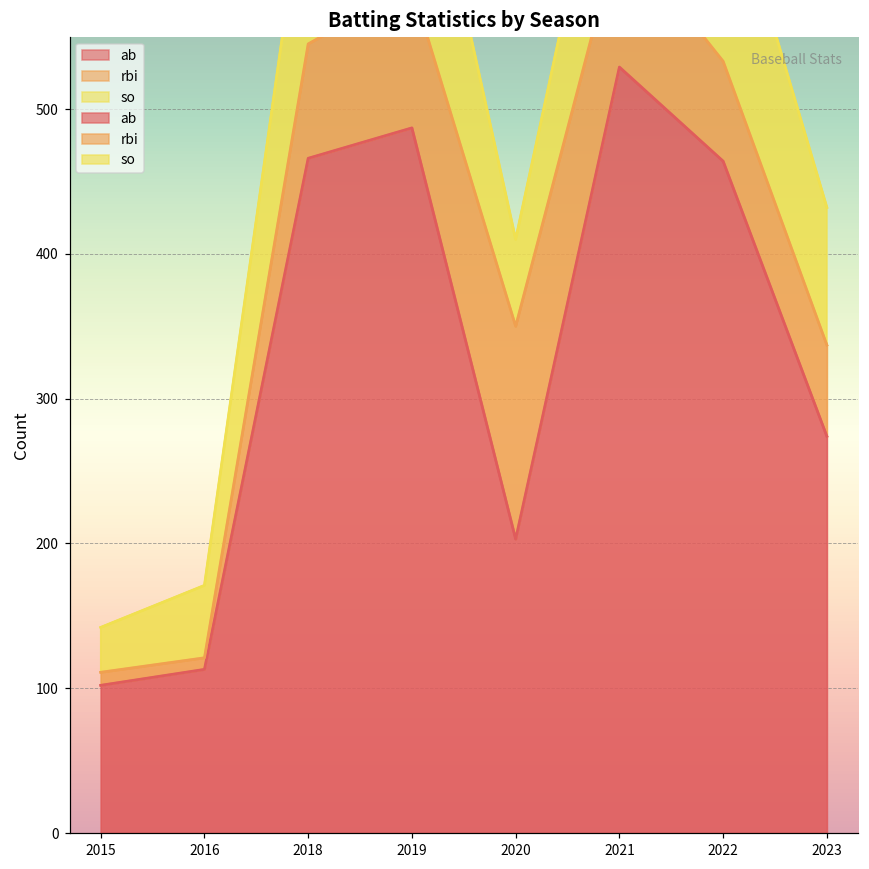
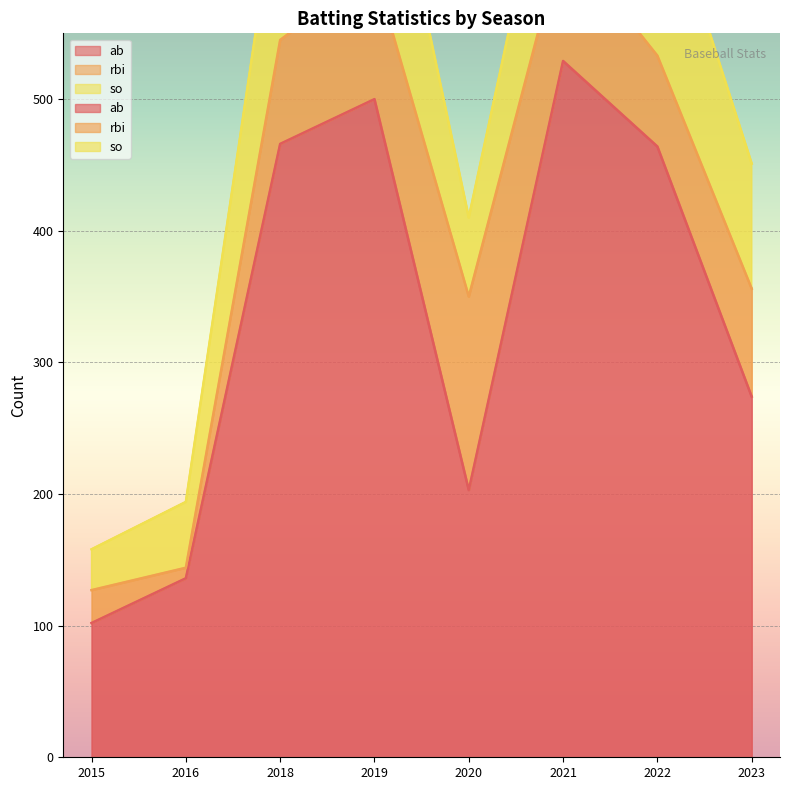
rbi, 2015: 9 -> 25
ab, 2016: 113 -> 136
ab, 2019: 487 -> 500
rbi, 2023: 63 -> 82
